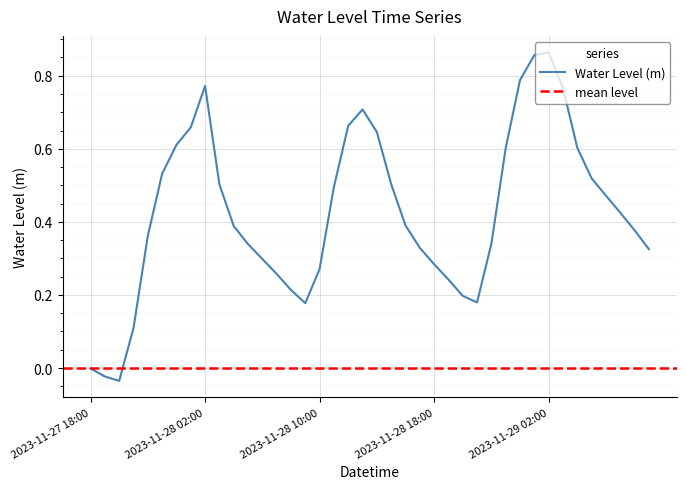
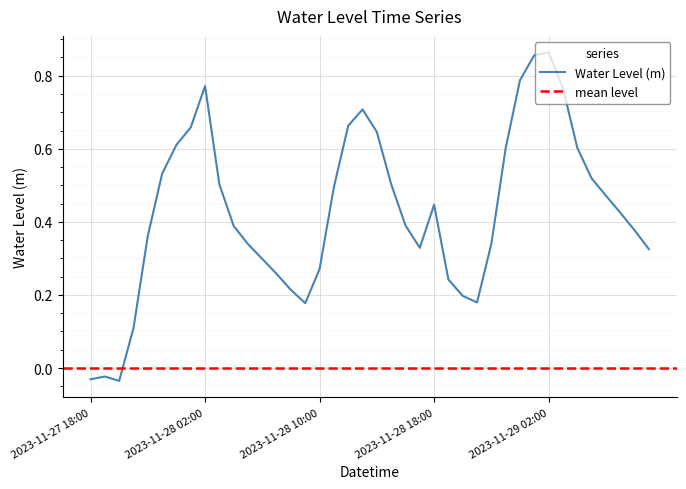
2023-11-27 18:00: 0.00 -> -0.03
2023-11-28 18:00: 0.28 -> 0.45
